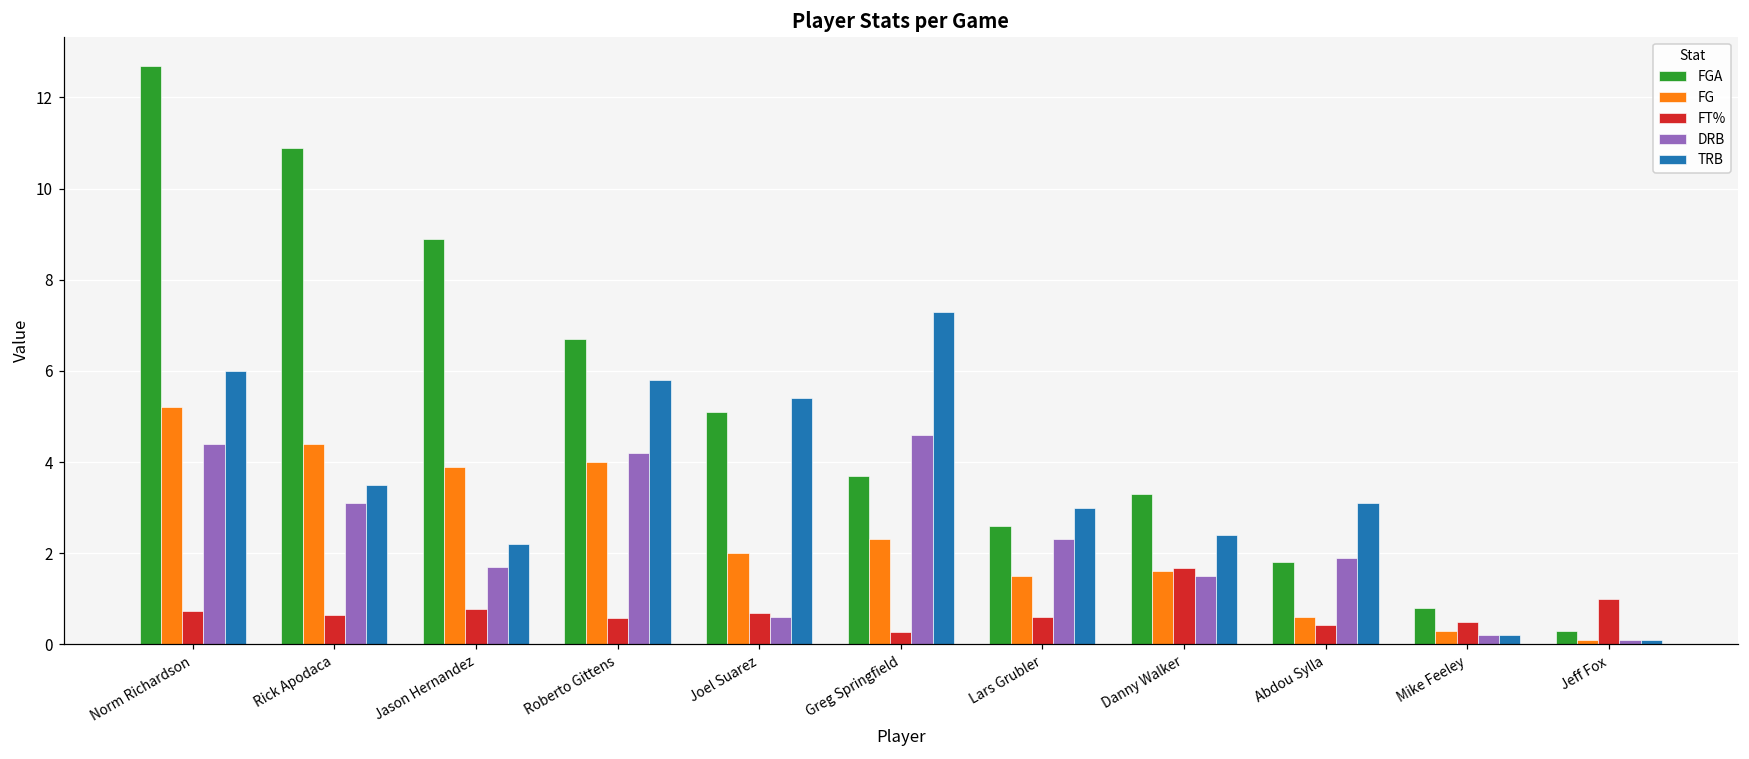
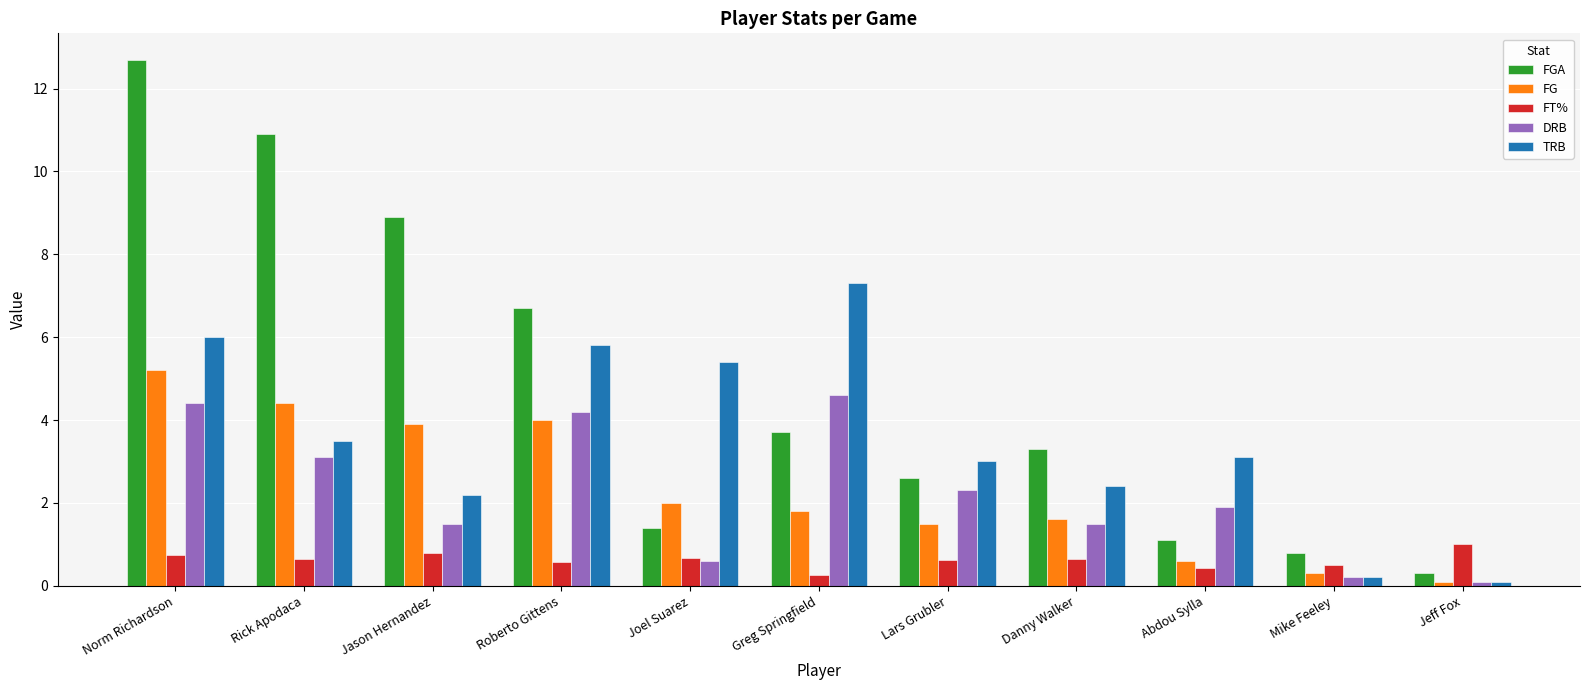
DRB, Jason Hernandez: 1.7 -> 1.5
FGA, Joel Suarez: 5.1 -> 1.4
FG, Greg Springfield: 2.3 -> 1.8
FT%, Danny Walker: 1.7 -> 0.6
FGA, Abdou Sylla: 1.8 -> 1.1
